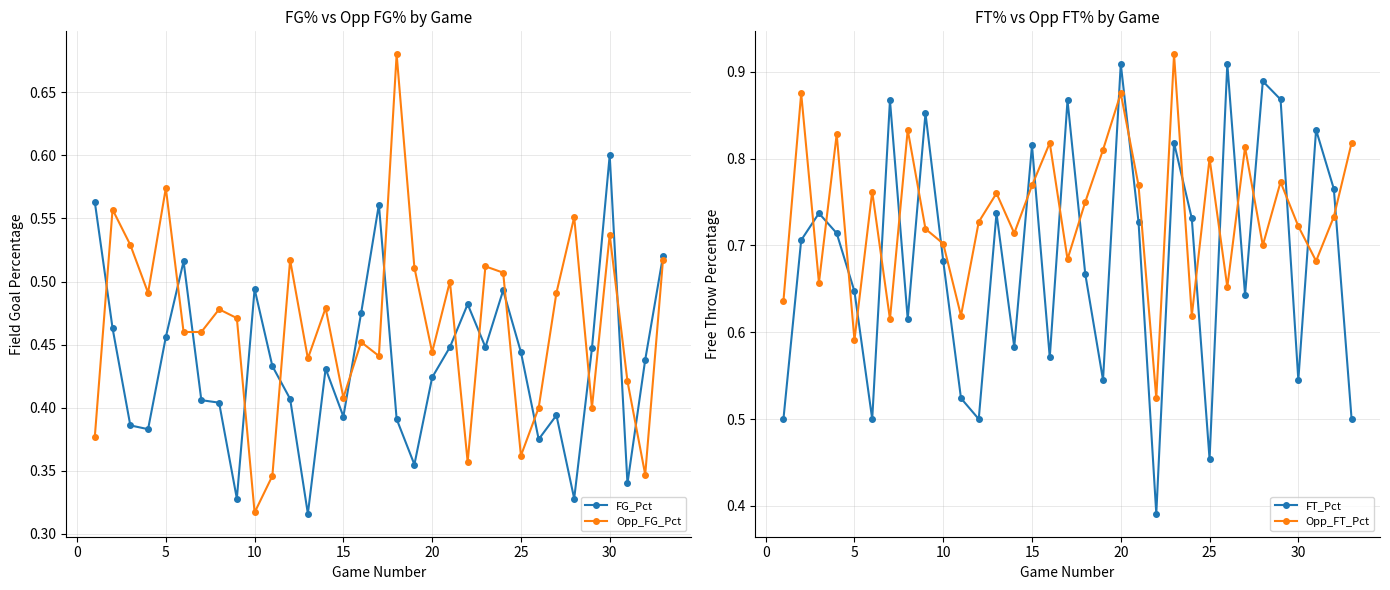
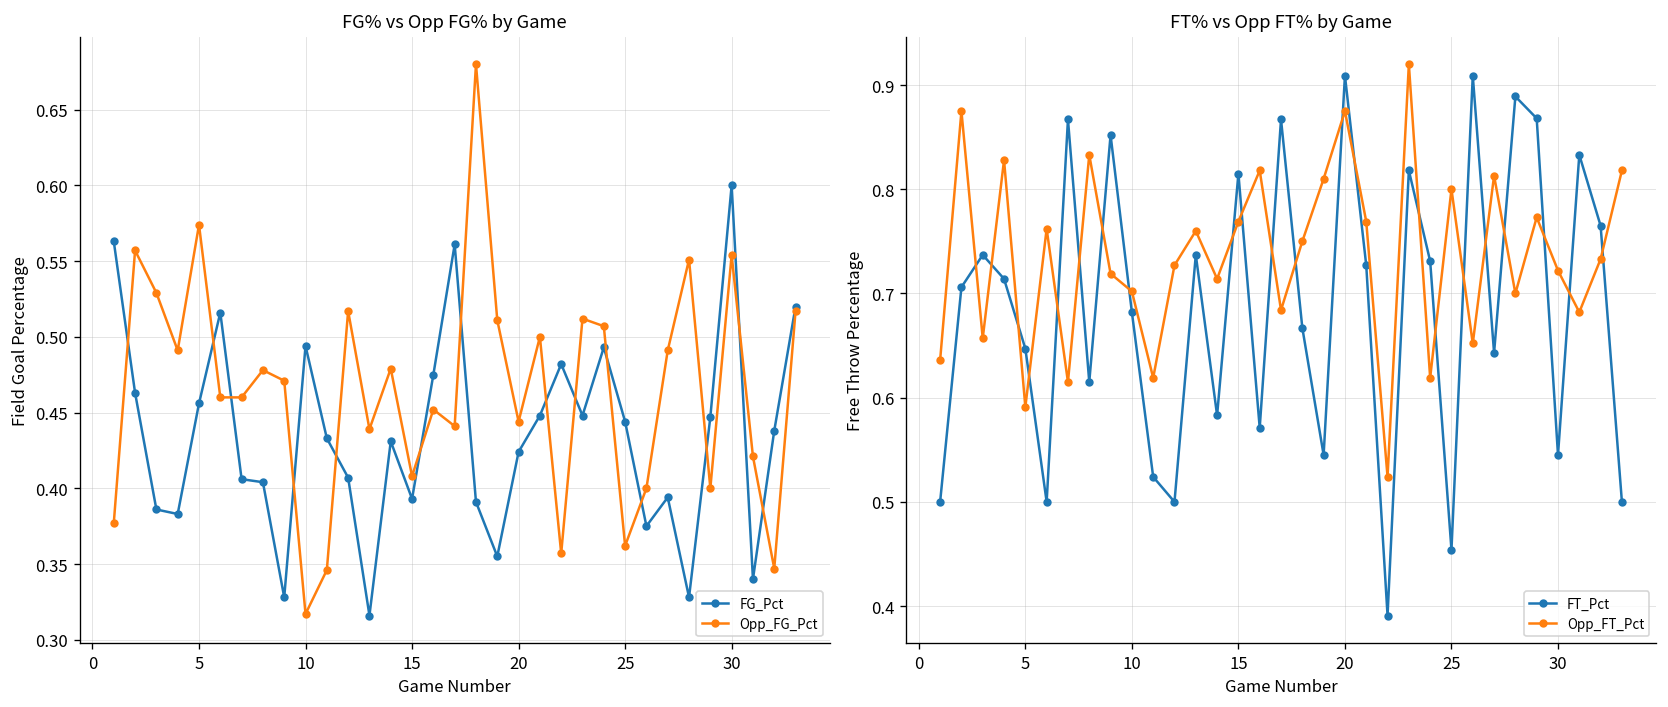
FG% vs Opp FG% by Game, Opp_FG_Pct, 30: 0.537 -> 0.554
